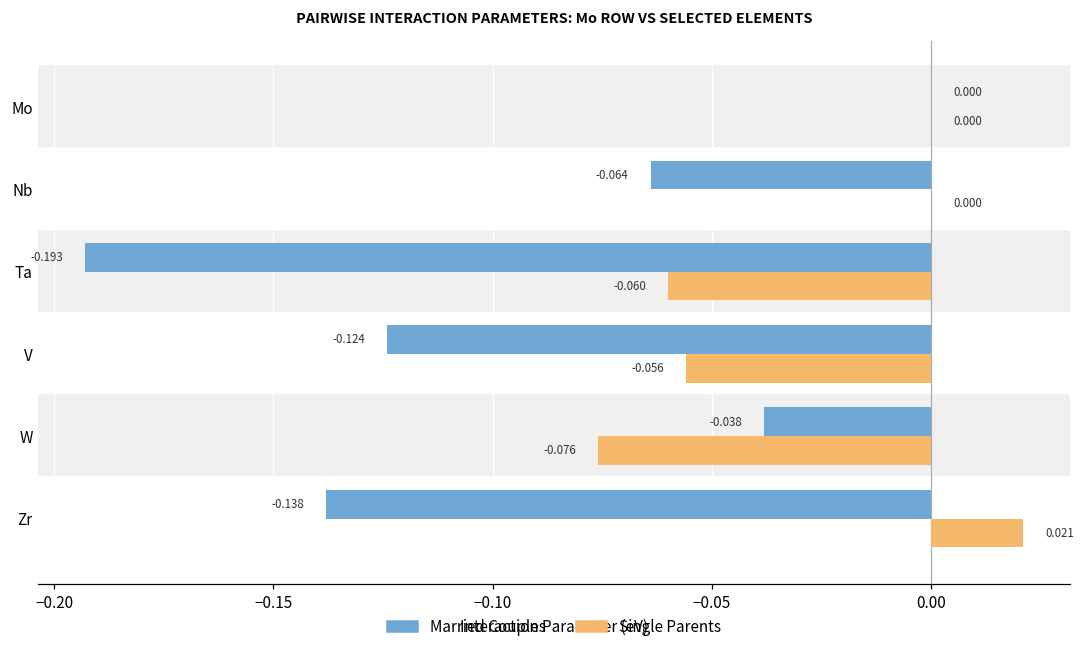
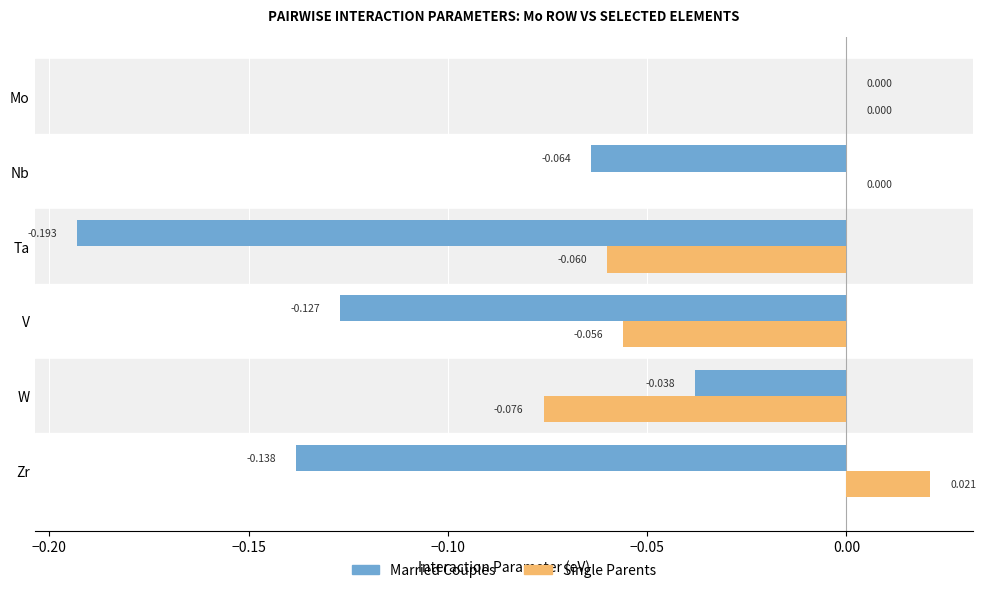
Married Couples, V: -0.124 -> -0.127
